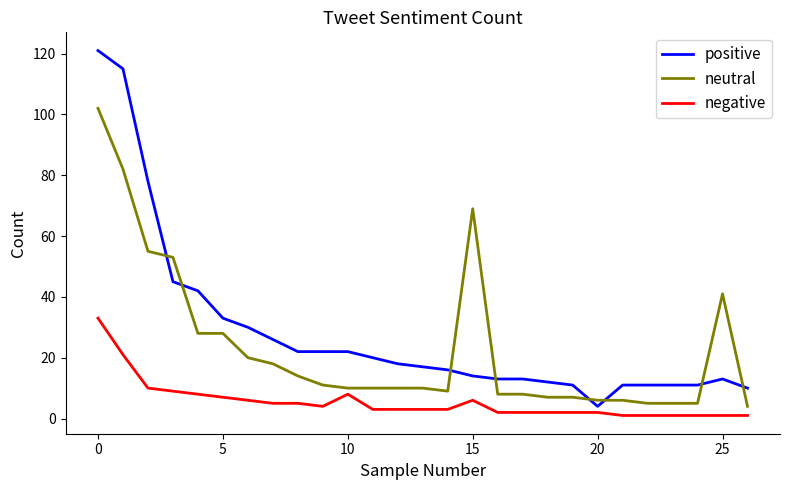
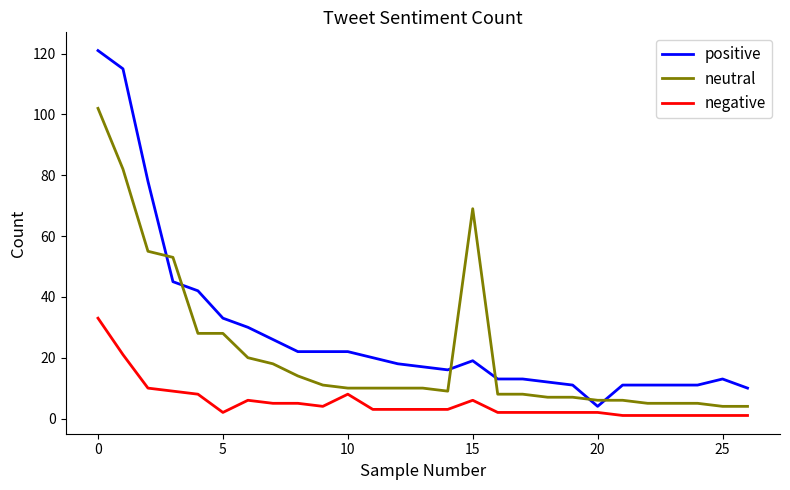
negative, 5: 7 -> 2
positive, 15: 14 -> 19
neutral, 25: 41 -> 4
